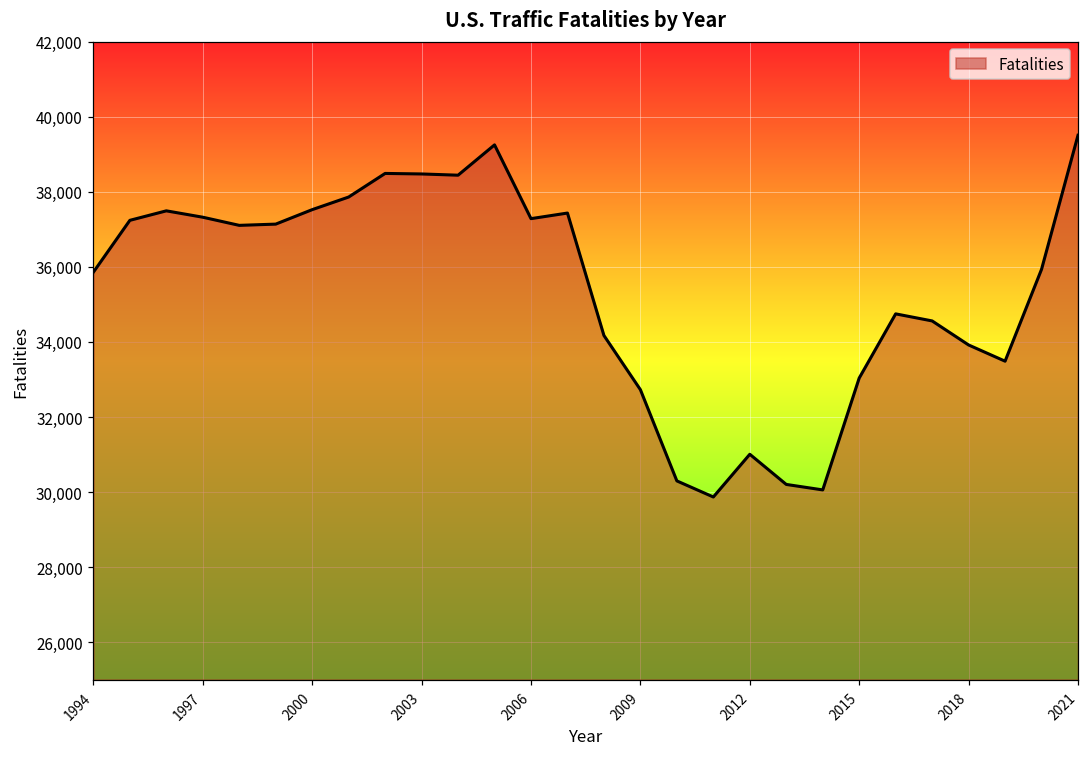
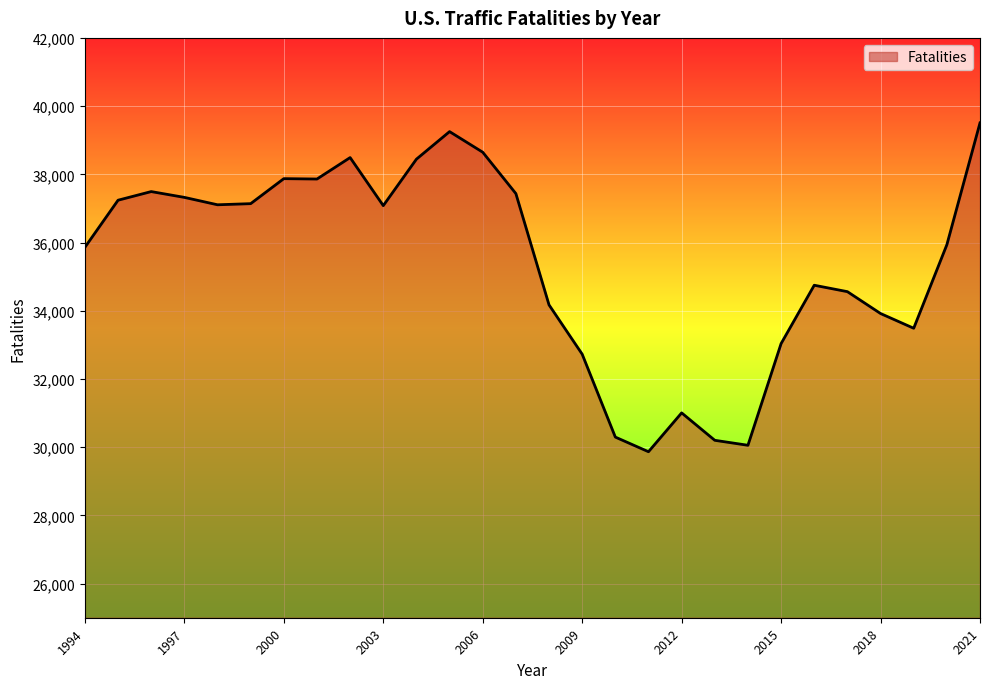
2000: 37,500 -> 37,900
2003: 38,500 -> 37,100
2006: 37,300 -> 38,600
